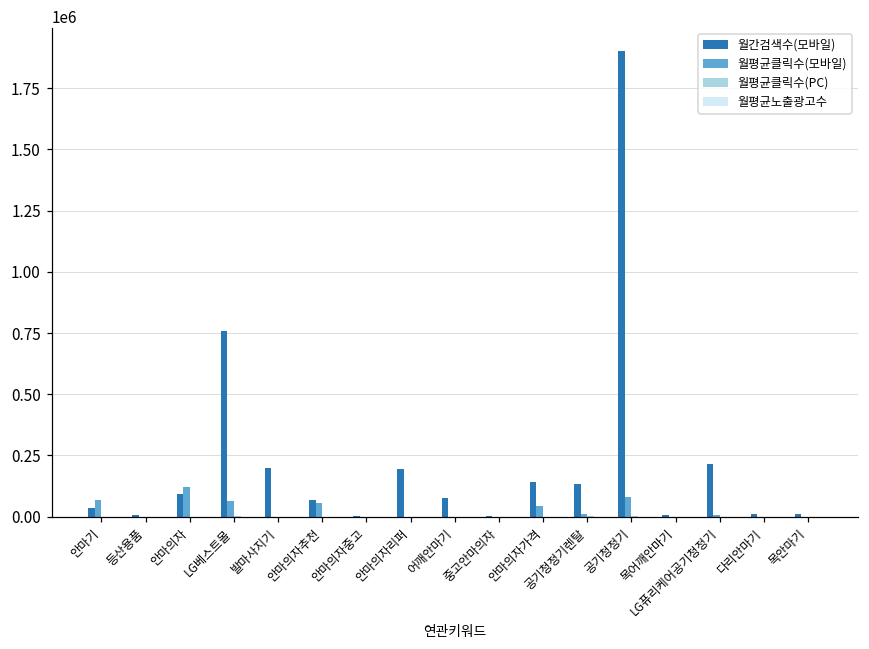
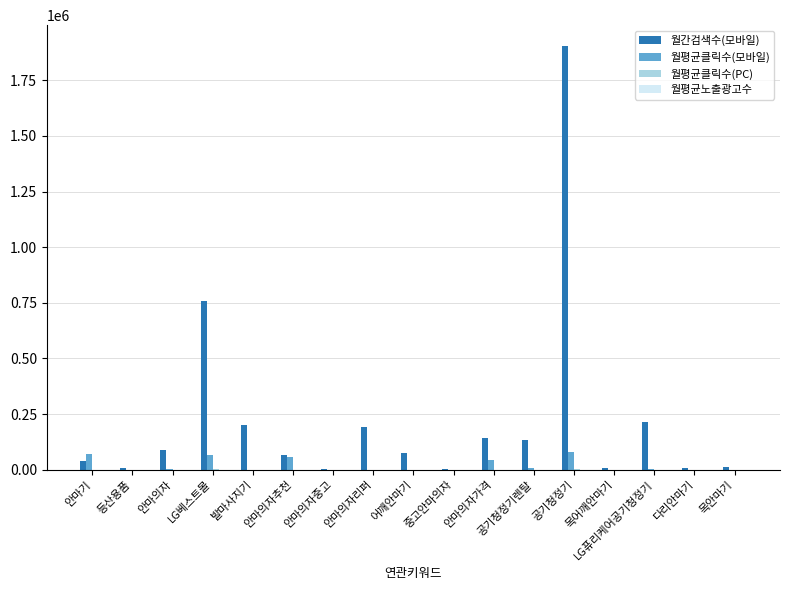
월평균클릭수(모바일), 안마의자: 120000 -> 0
